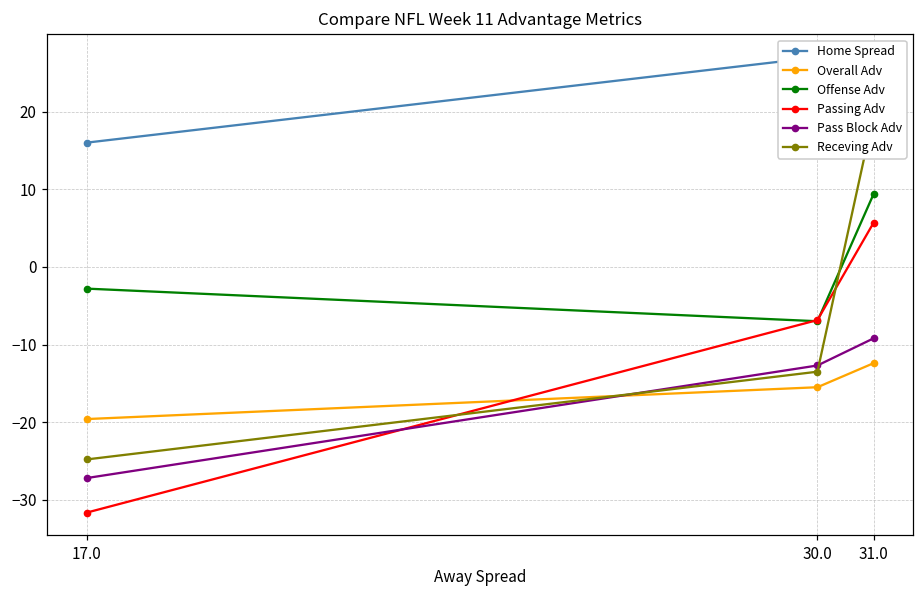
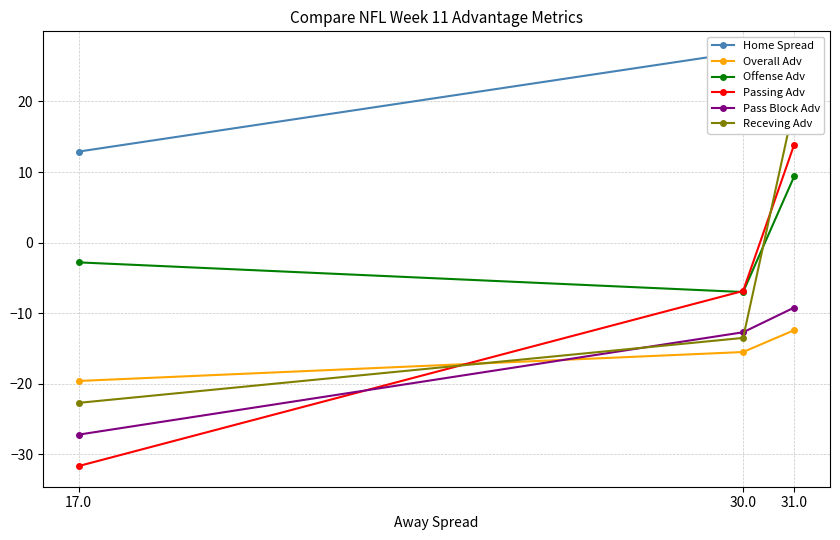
Home Spread, 17.0: 16 -> 13
Receving Adv, 17.0: -25 -> -23
Passing Adv, 31.0: 6 -> 14
